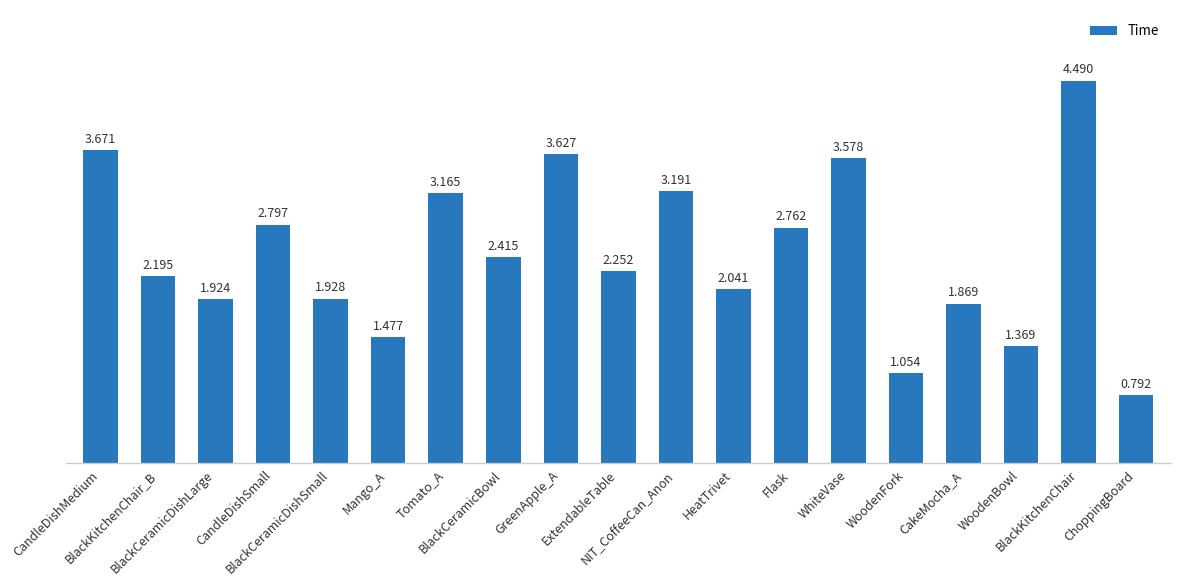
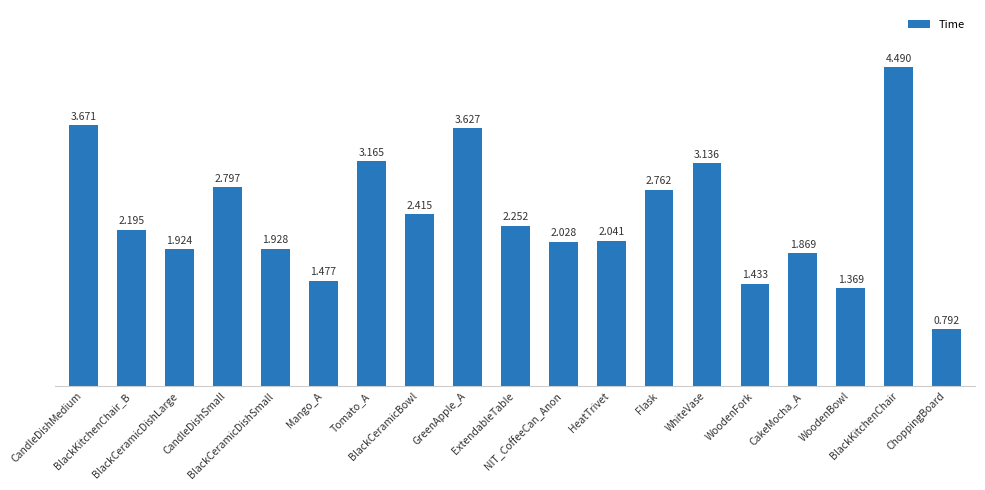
NIT_CoffeeCan_Anon: 3.191 -> 2.028
WhiteVase: 3.578 -> 3.136
WoodenFork: 1.054 -> 1.433
